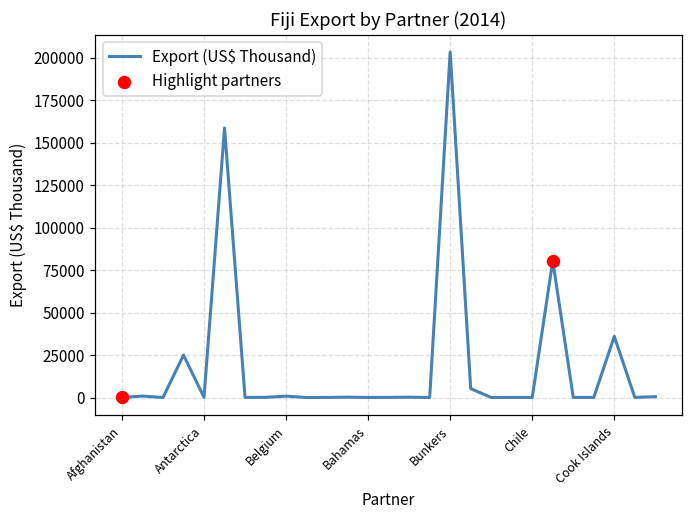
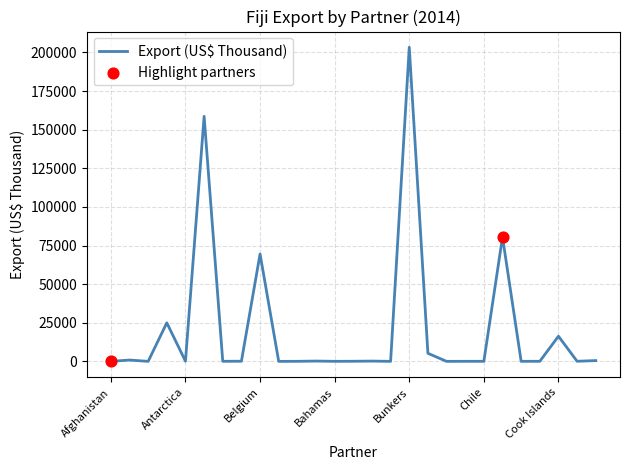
Export (US$ Thousand), Belgium: 1000 -> 69000
Export (US$ Thousand), Cook Islands: 36000 -> 16000
